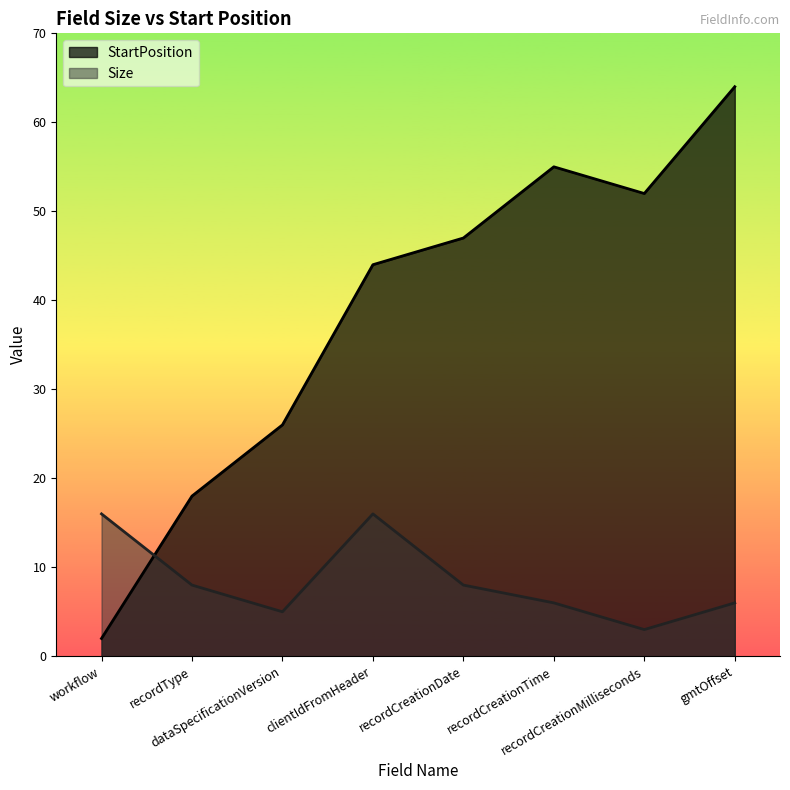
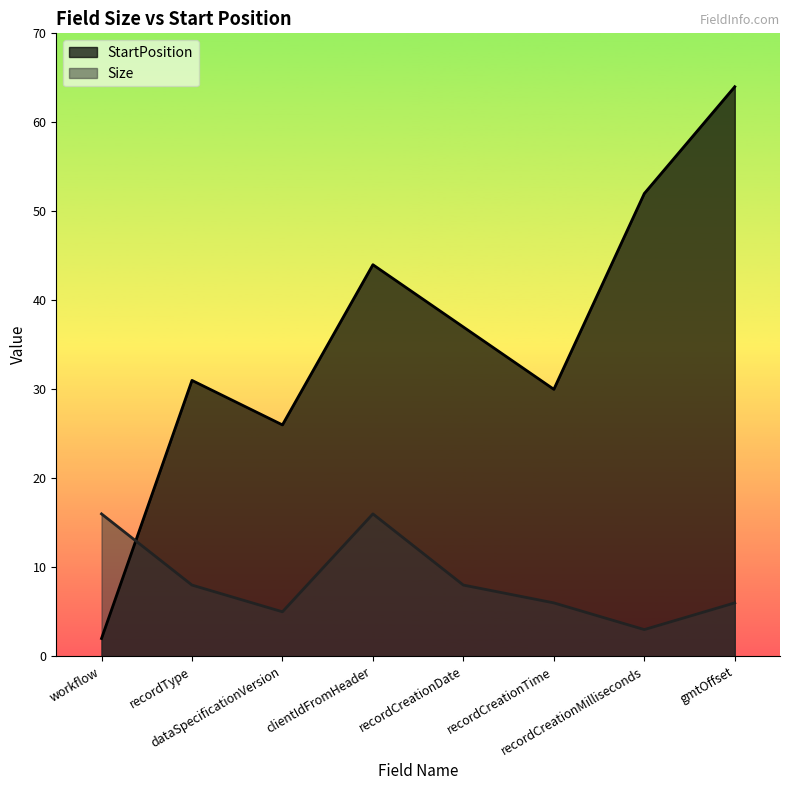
StartPosition, recordType: 18 -> 31
StartPosition, recordCreationDate: 47 -> 37
StartPosition, recordCreationTime: 55 -> 30
